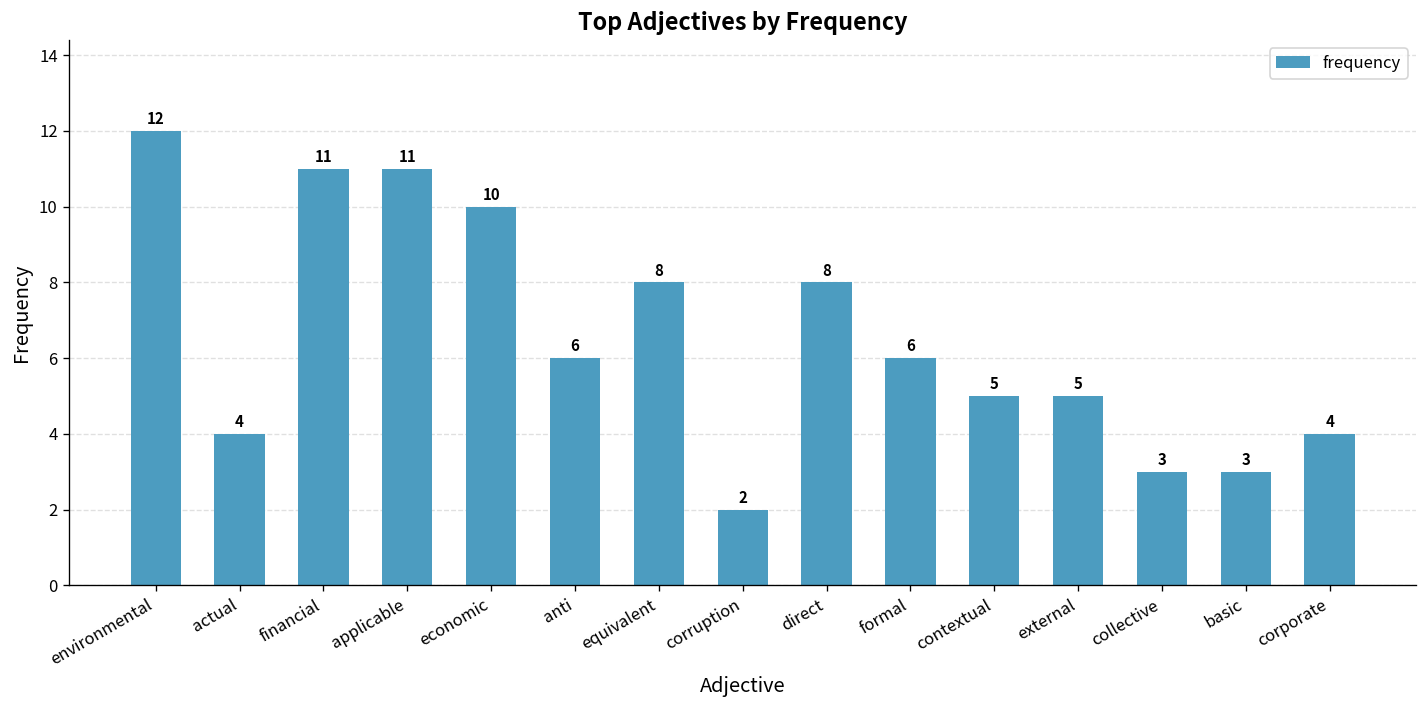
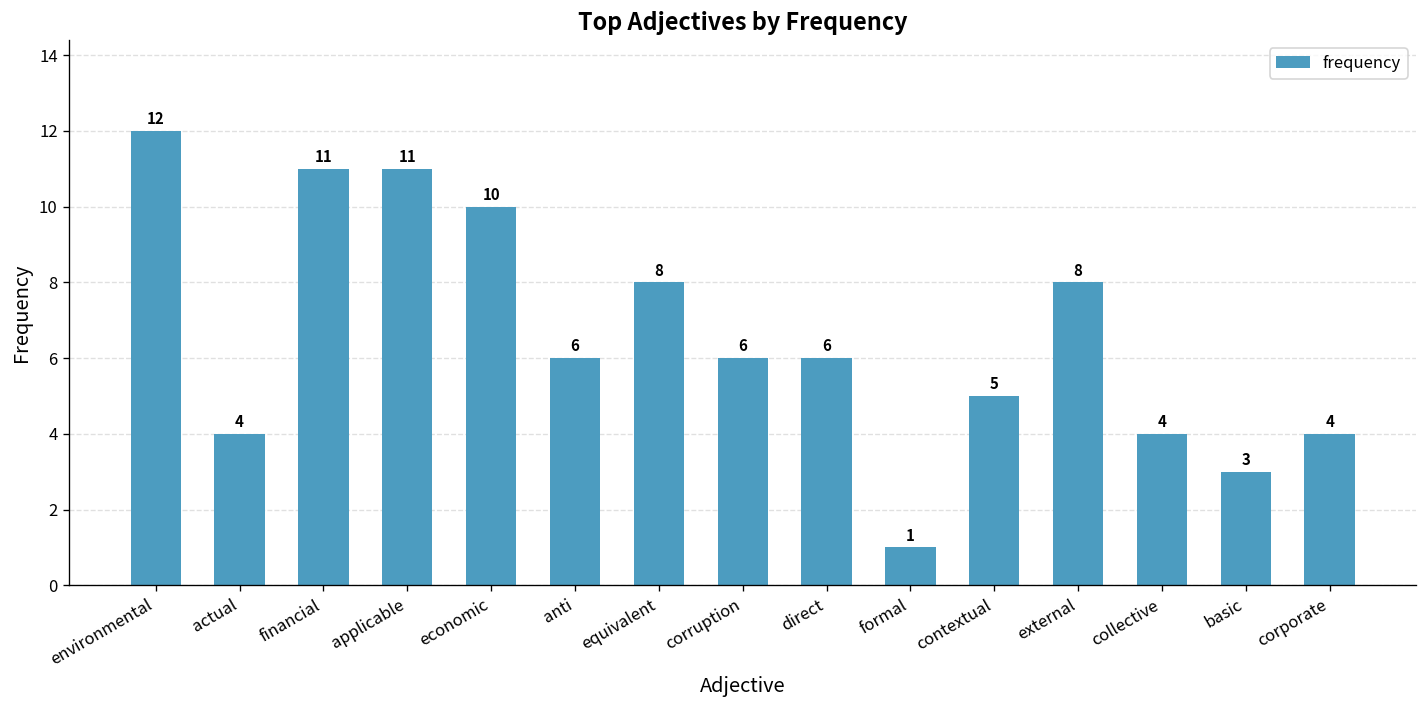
corruption: 2 -> 6
direct: 8 -> 6
formal: 6 -> 1
external: 5 -> 8
collective: 3 -> 4
